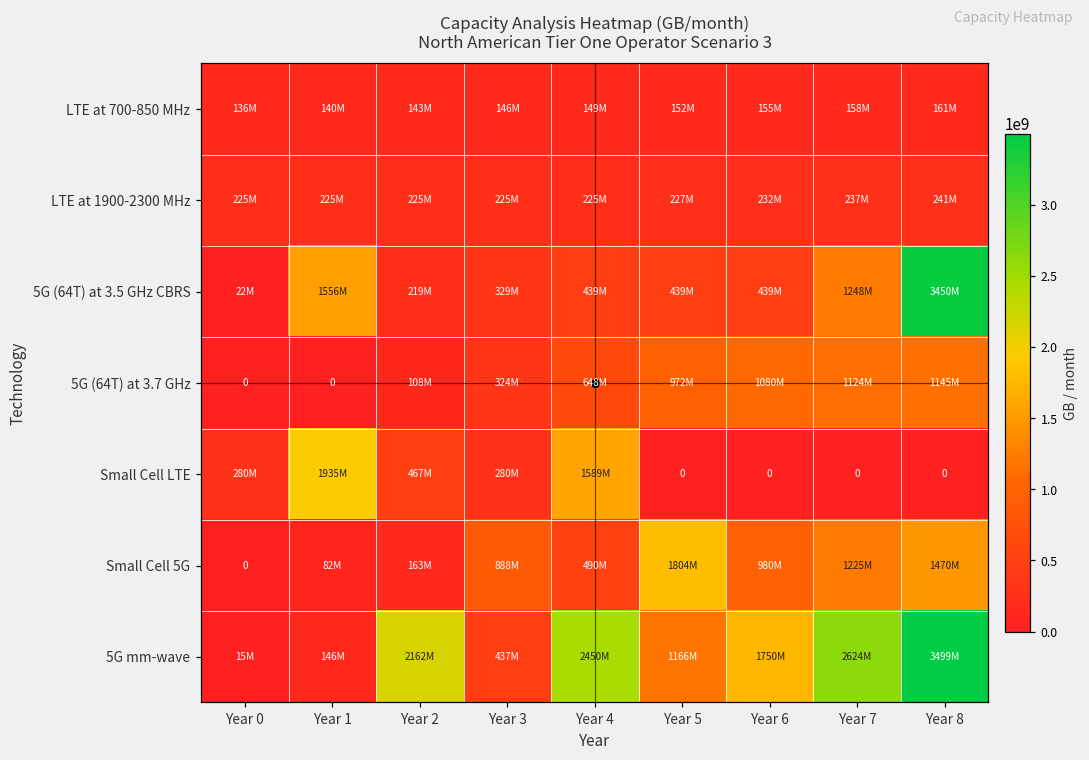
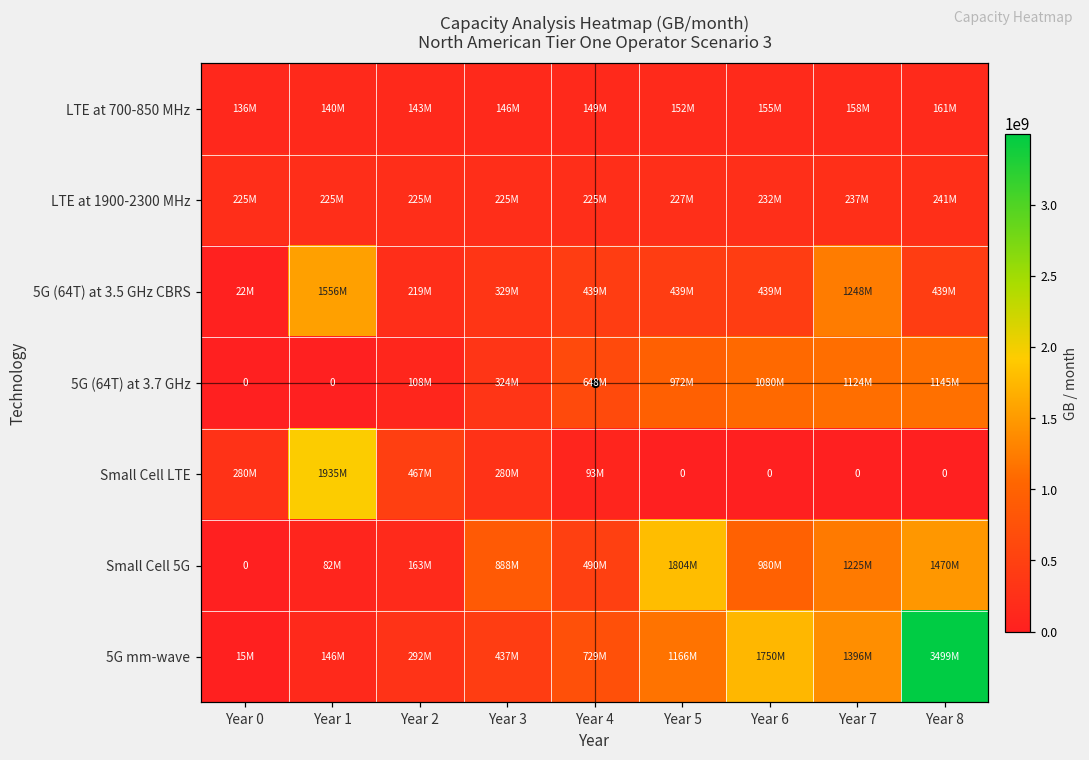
5G (64T) at 3.5 GHz CBRS, Year 8: 3450M -> 439M
Small Cell LTE, Year 4: 1589M -> 93M
5G mm-wave, Year 2: 2162M -> 292M
5G mm-wave, Year 4: 2450M -> 729M
5G mm-wave, Year 7: 2624M -> 1396M
